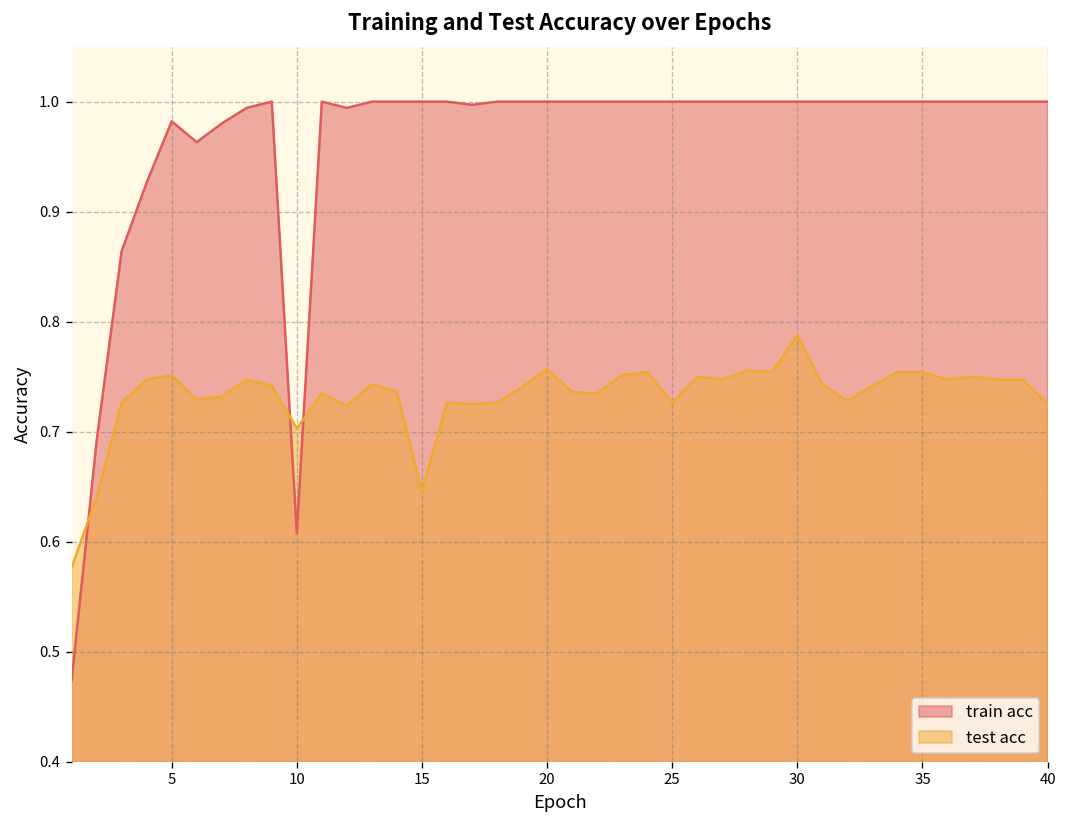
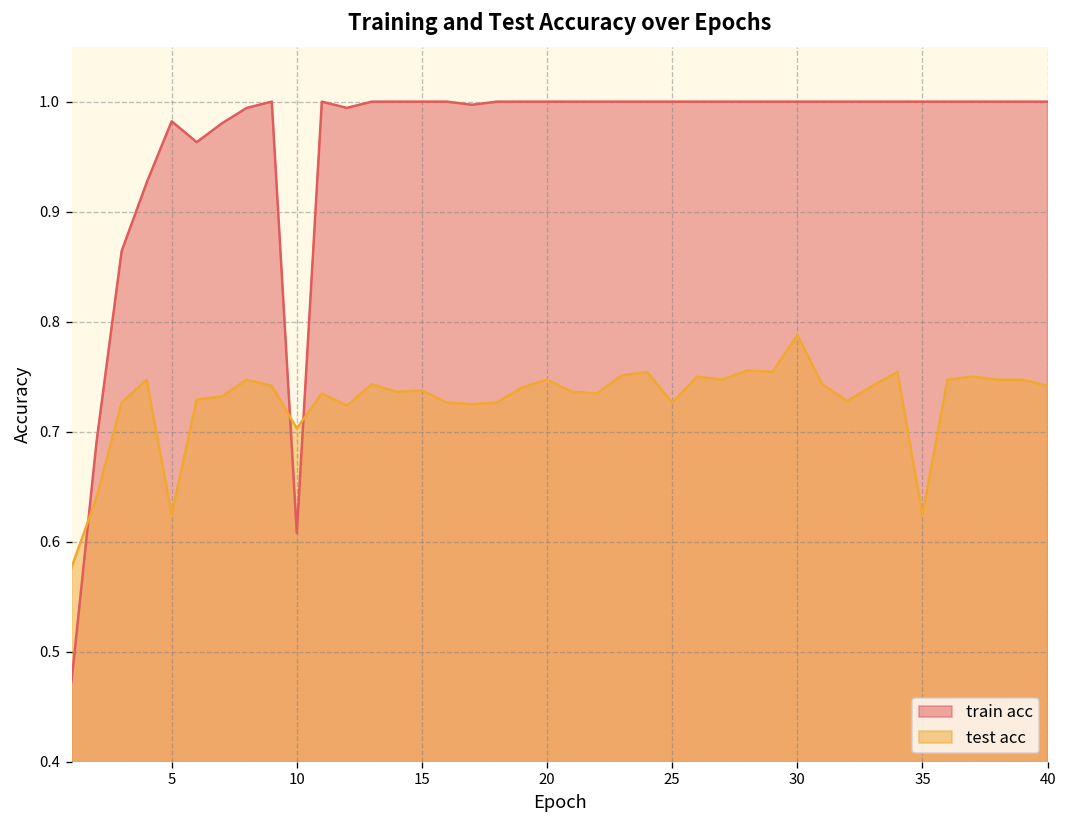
test acc, 5: 0.75 -> 0.62
test acc, 15: 0.65 -> 0.74
test acc, 20: 0.76 -> 0.75
test acc, 35: 0.75 -> 0.62
test acc, 40: 0.73 -> 0.74
